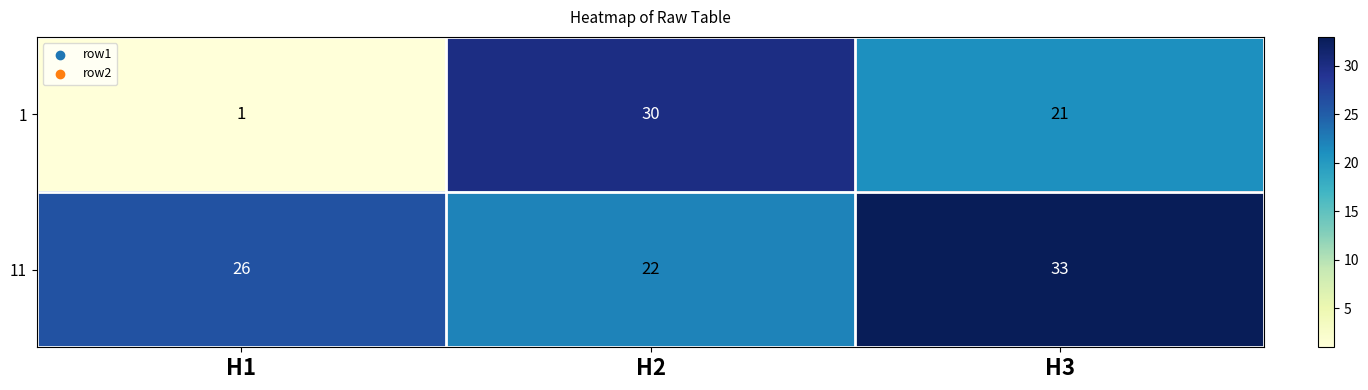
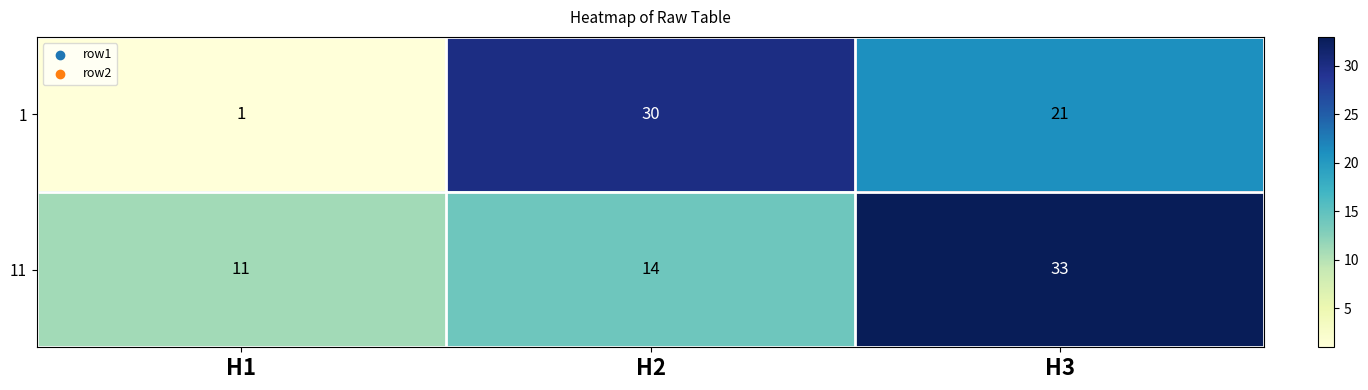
11, H1: 26 -> 11
11, H2: 22 -> 14
